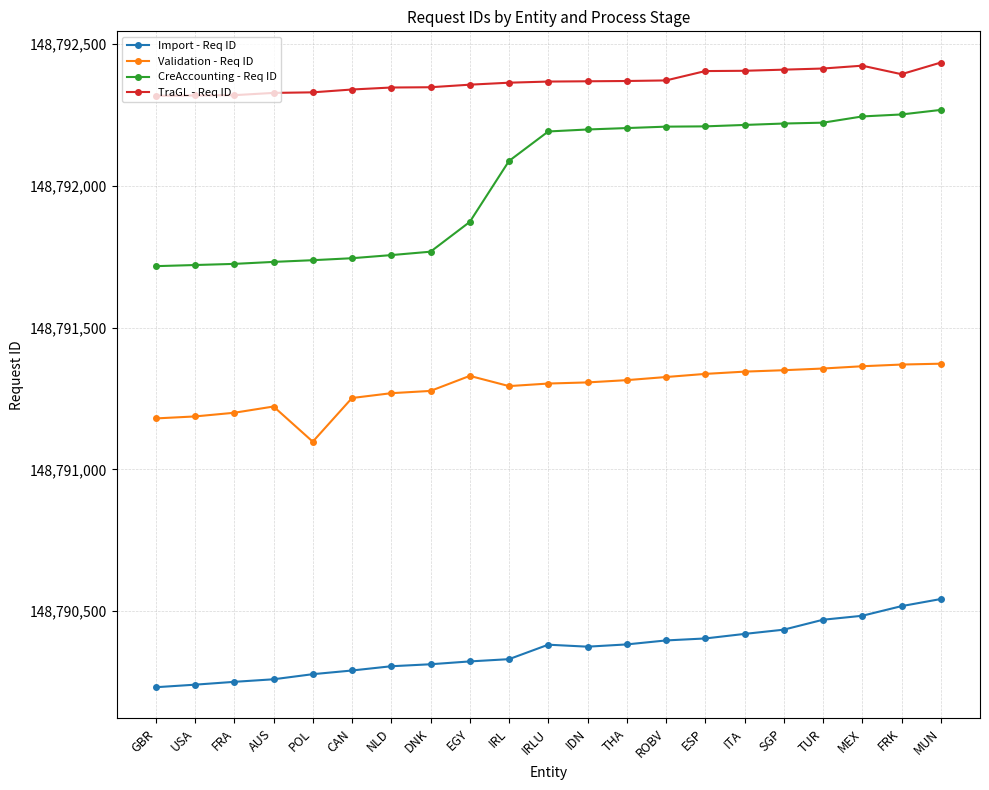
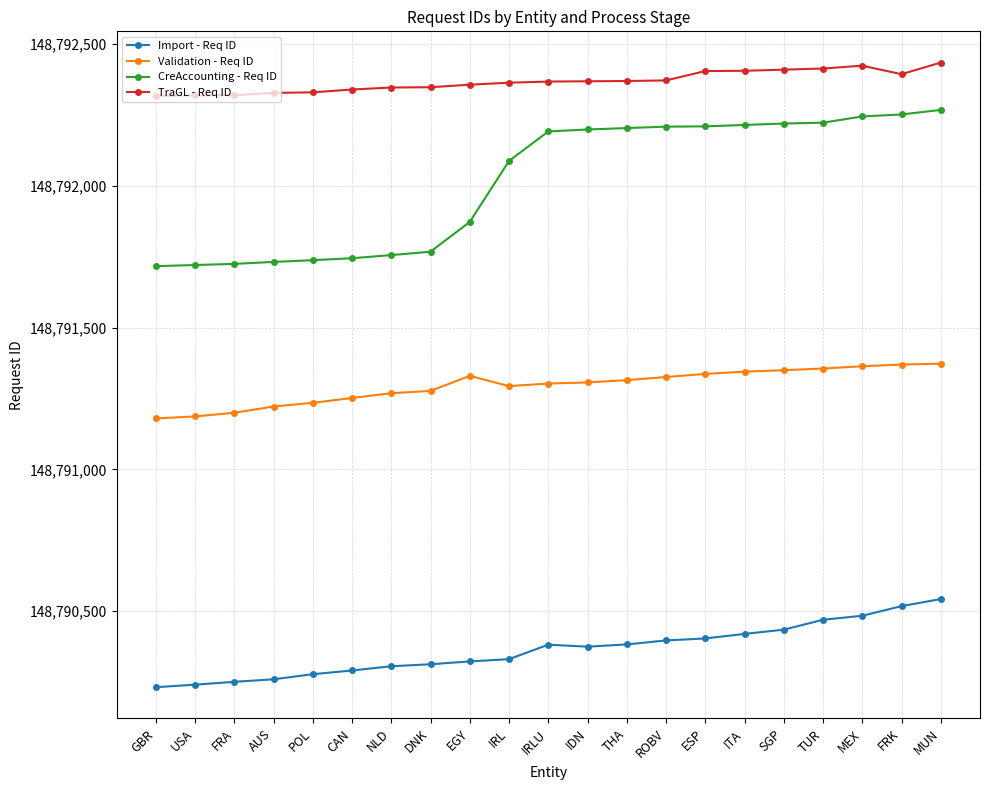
Validation - Req ID, POL: 148,791,100 -> 148,791,240
